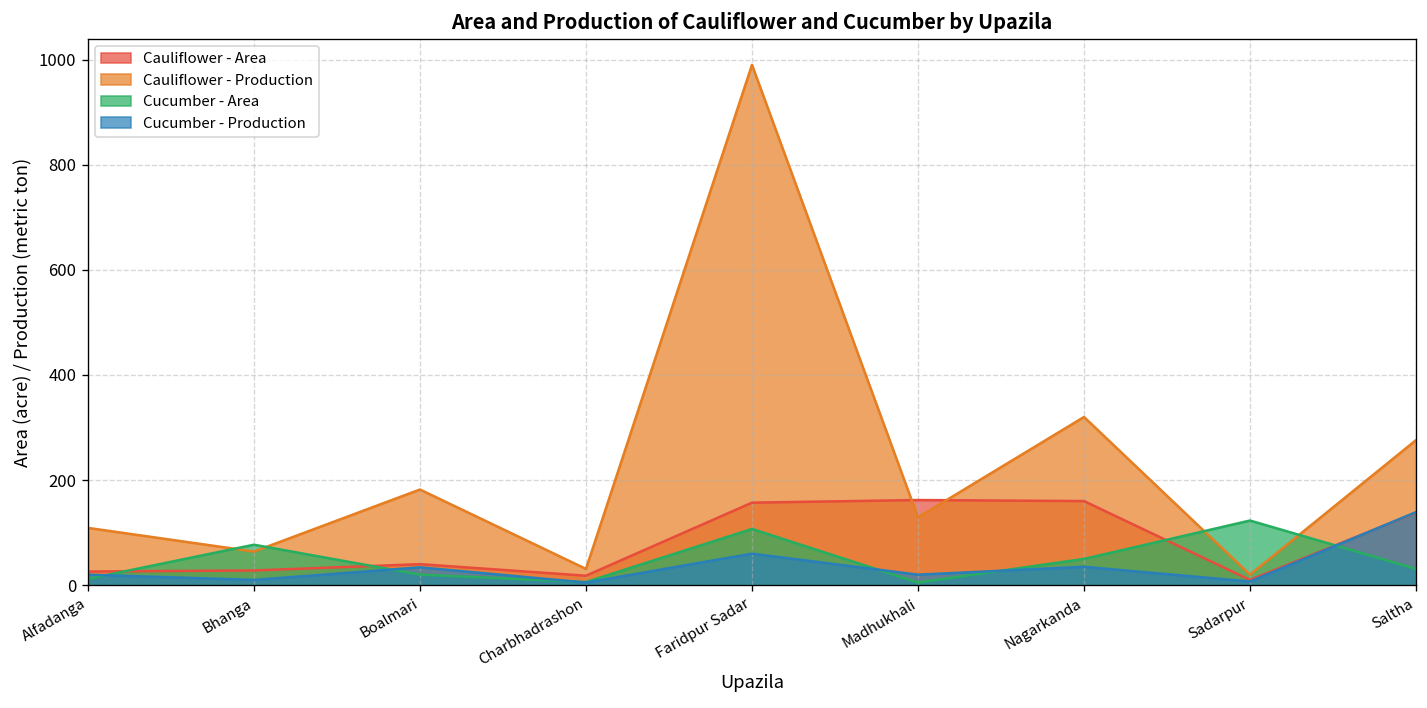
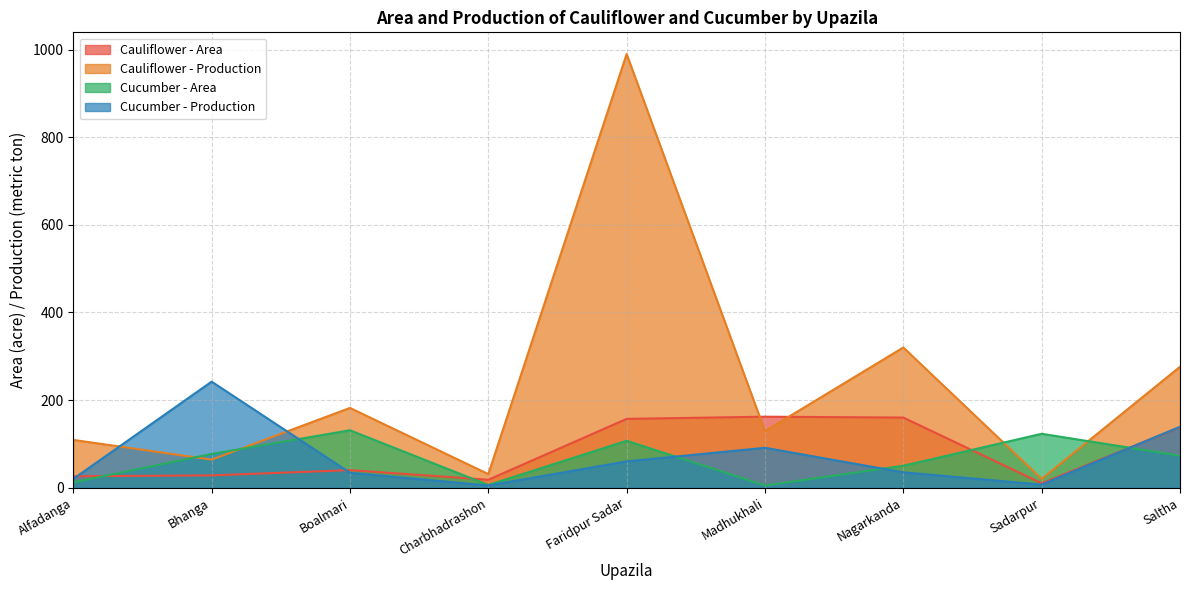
Cucumber - Production, Bhanga: 10 -> 240
Cucumber - Area, Boalmari: 20 -> 130
Cucumber - Production, Madhukhali: 20 -> 90
Cucumber - Area, Saltha: 30 -> 70
